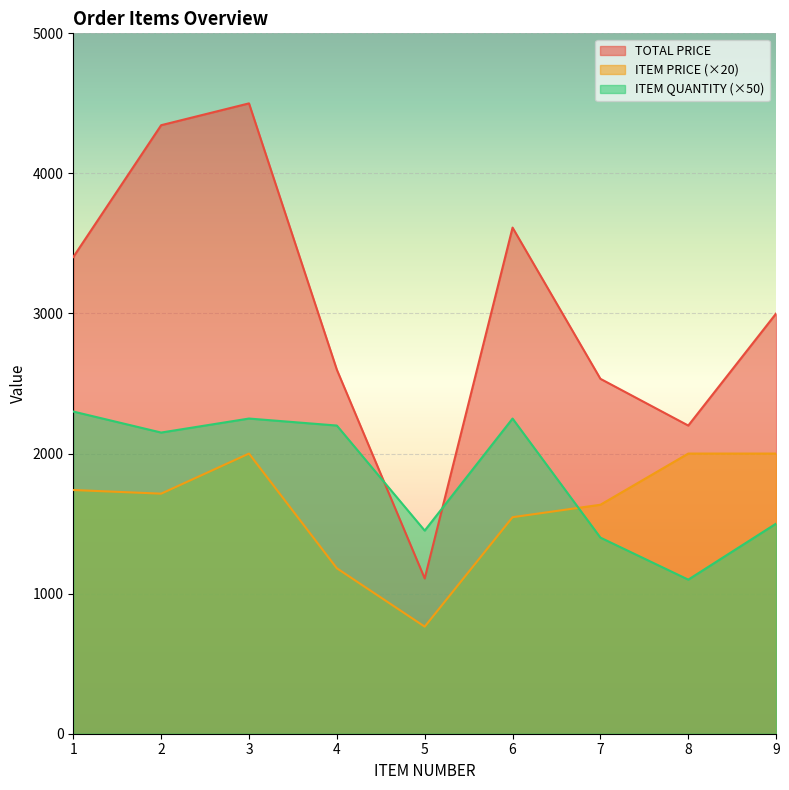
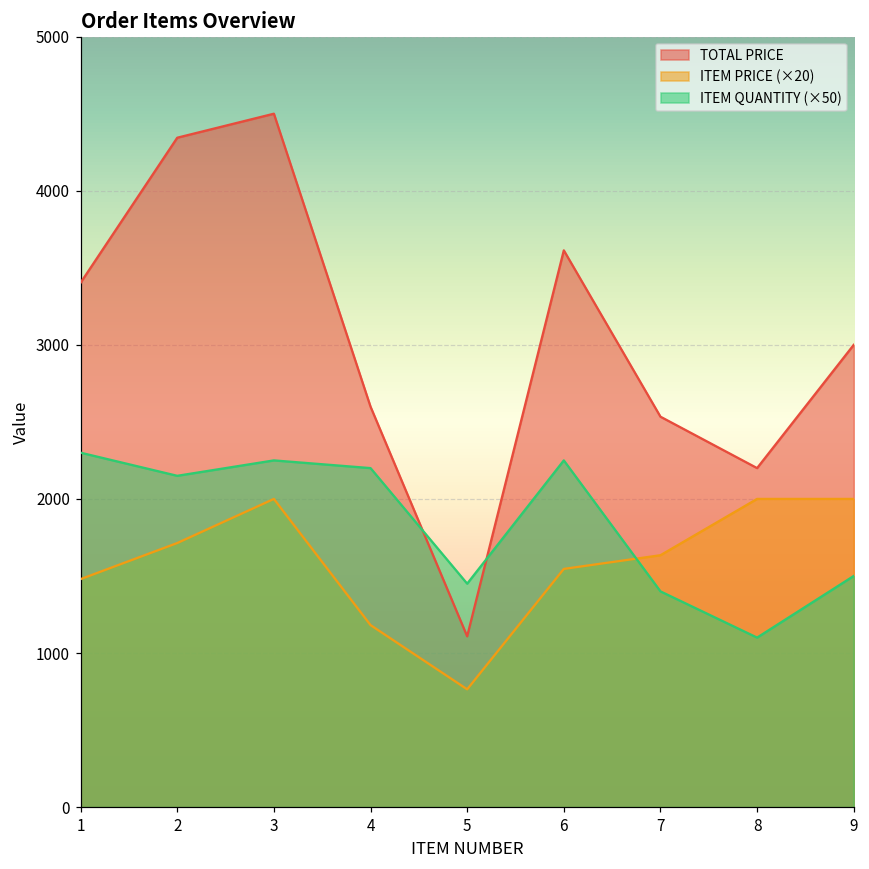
ITEM PRICE (×20), 1: 1740 -> 1480
